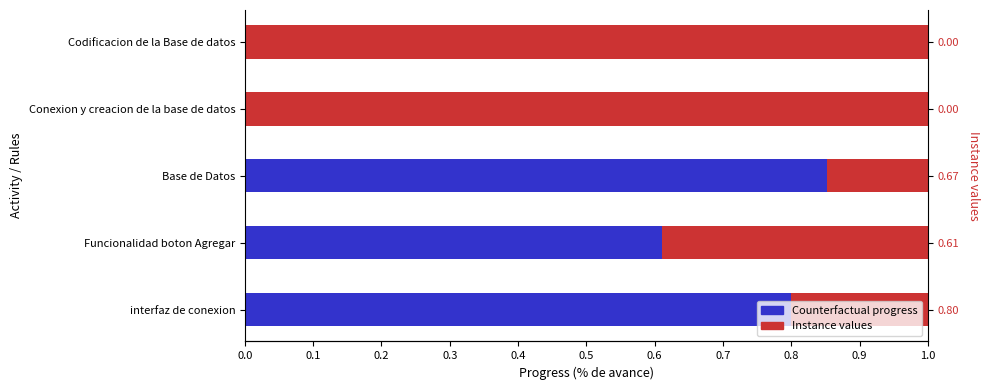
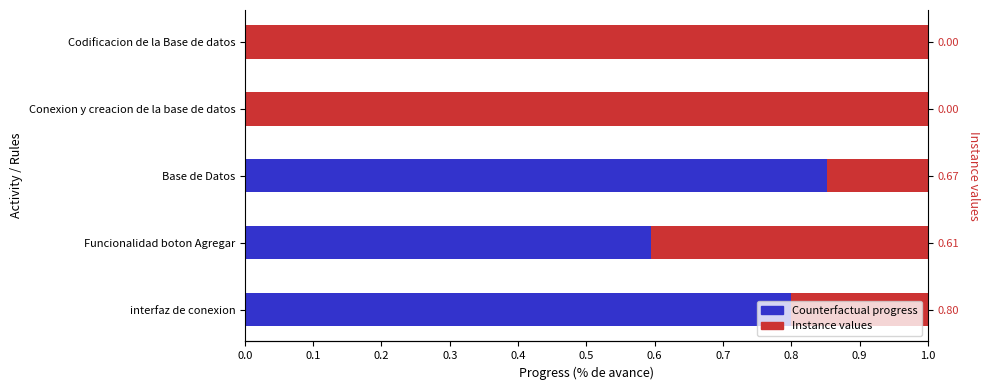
Counterfactual progress, Funcionalidad boton Agregar: 0.61 -> 0.59
